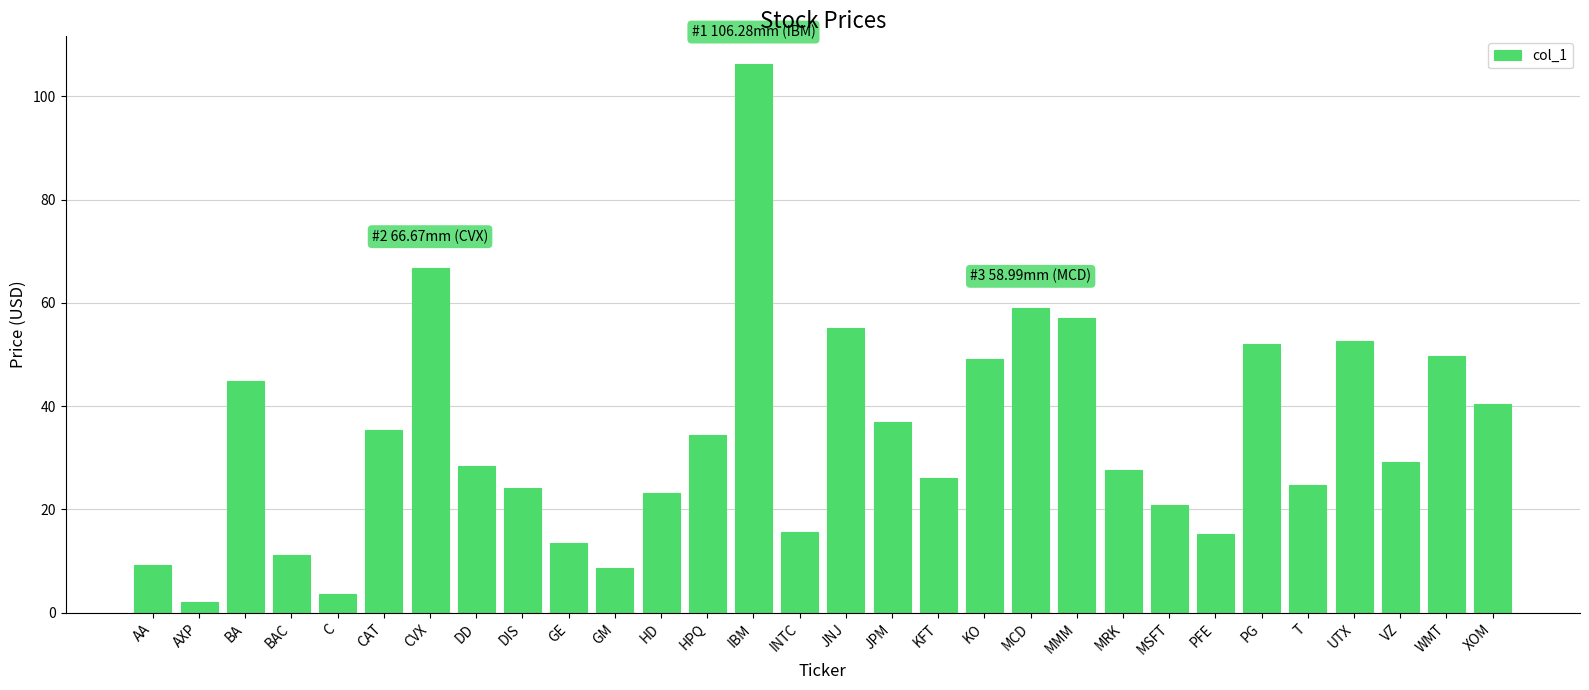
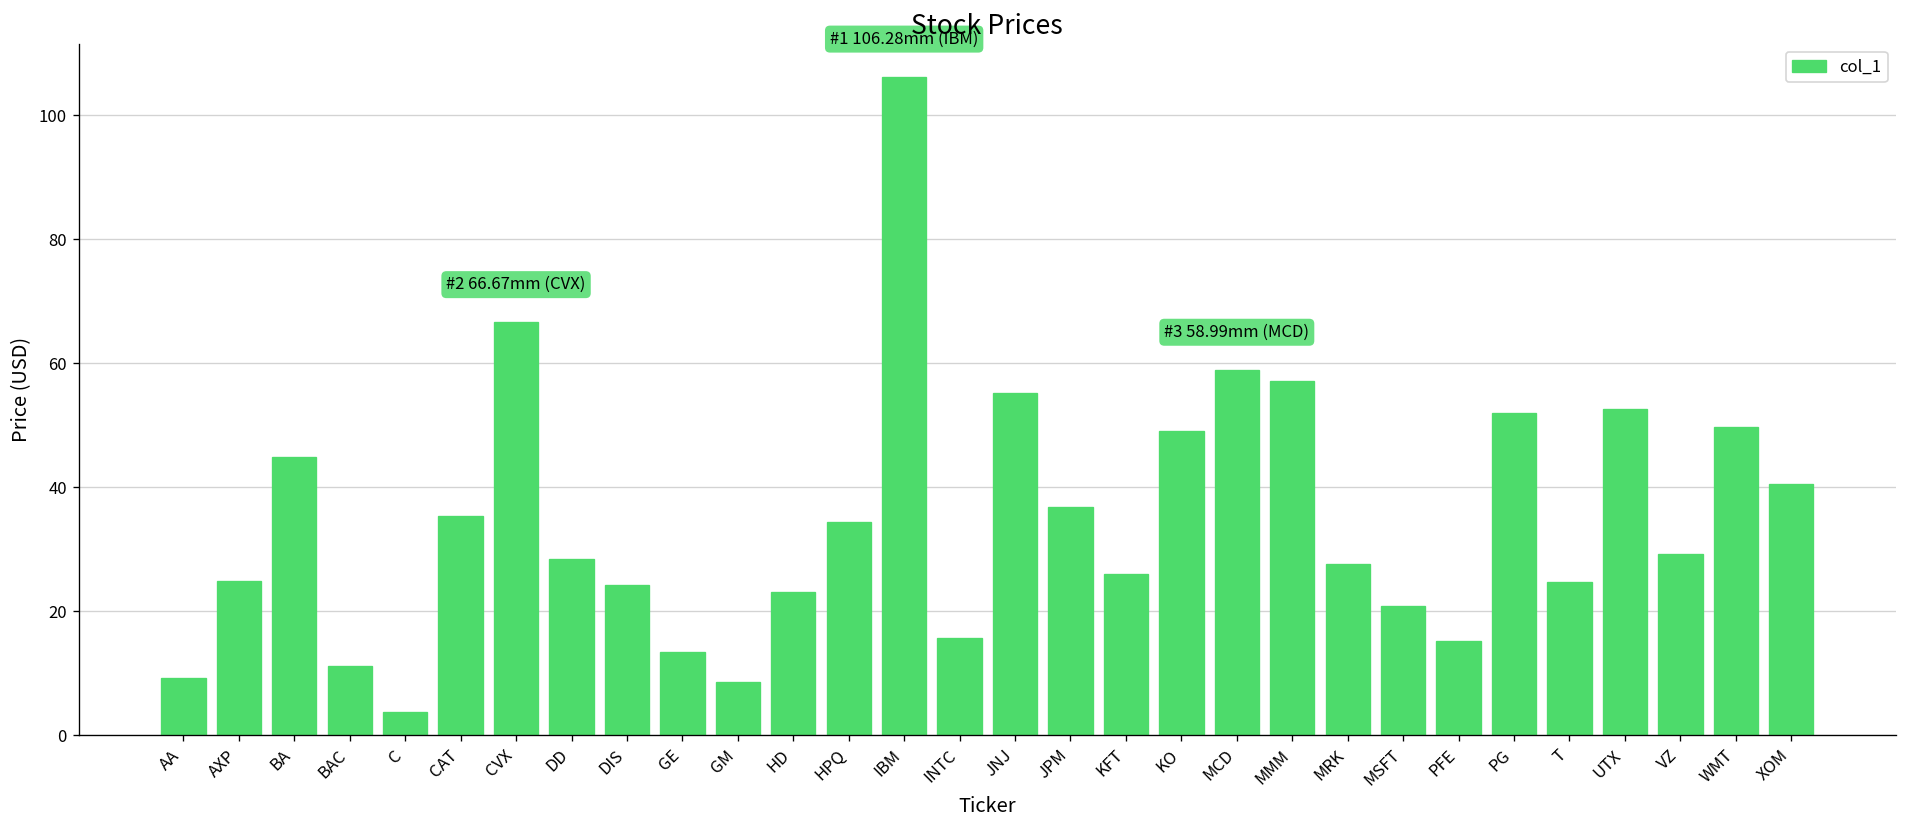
AXP: 2 -> 25
